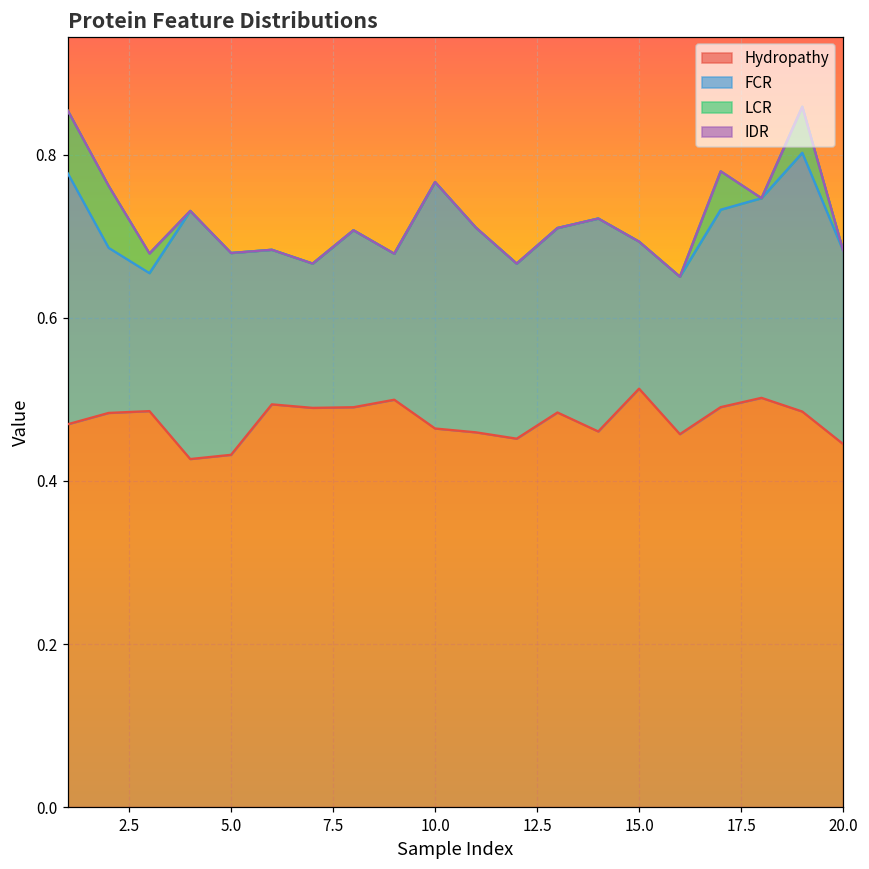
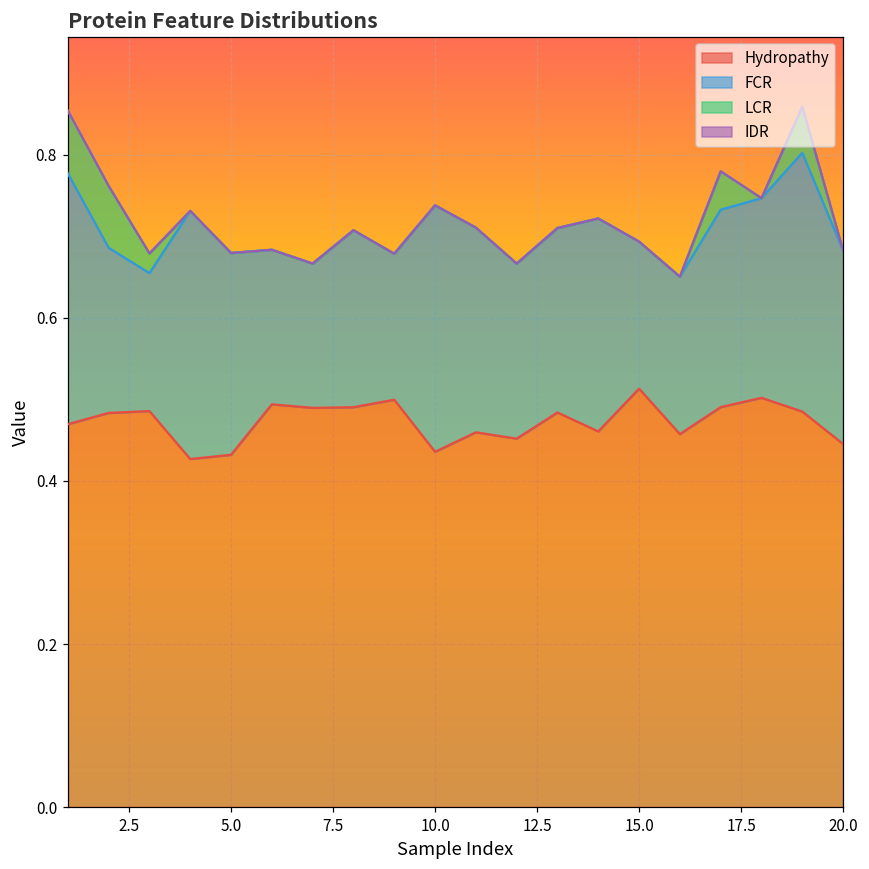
Hydropathy, 10.0: 0.46 -> 0.44
